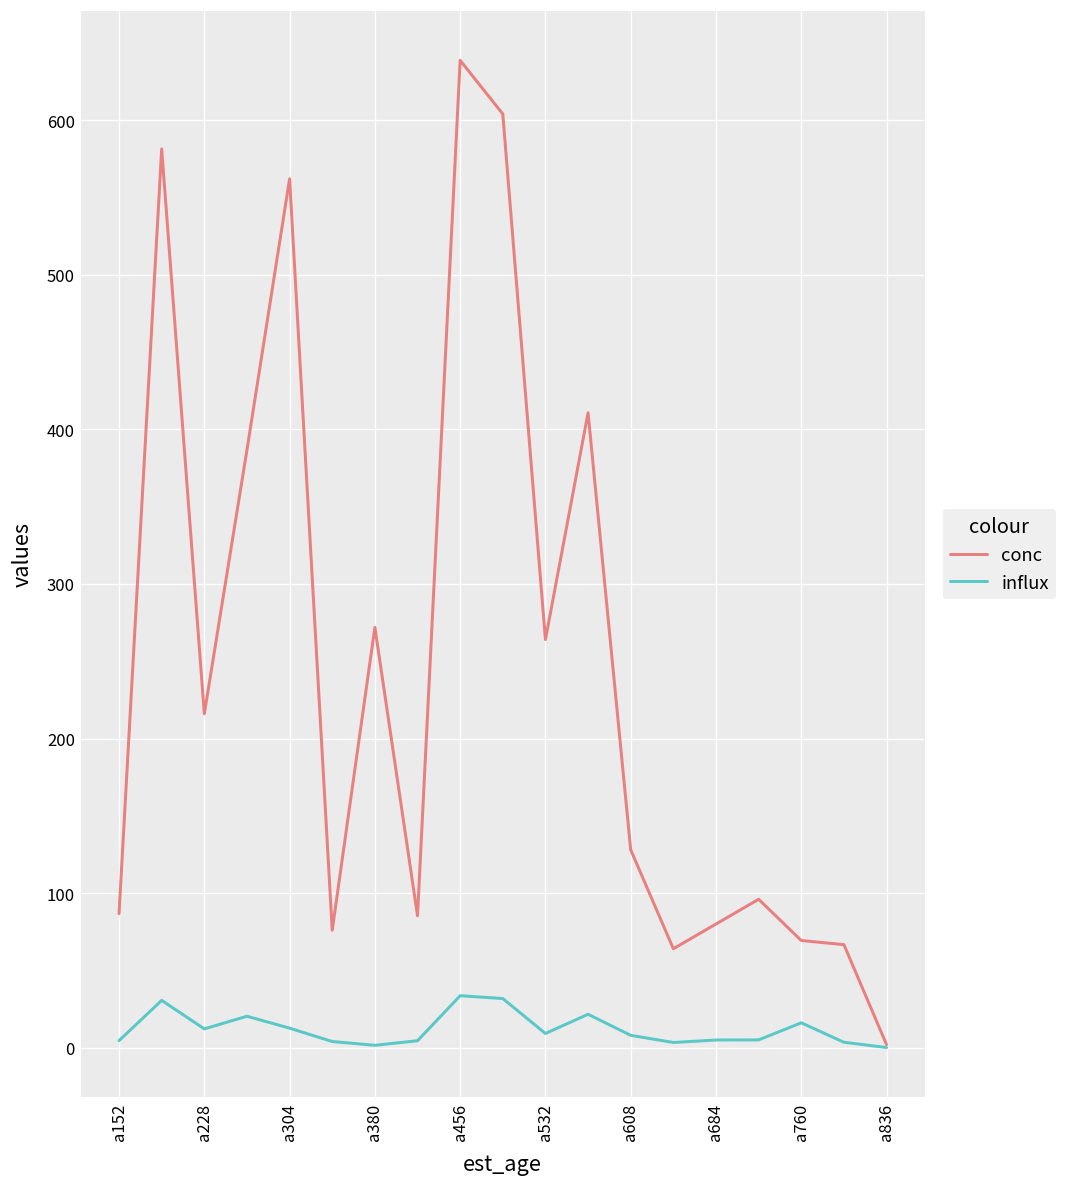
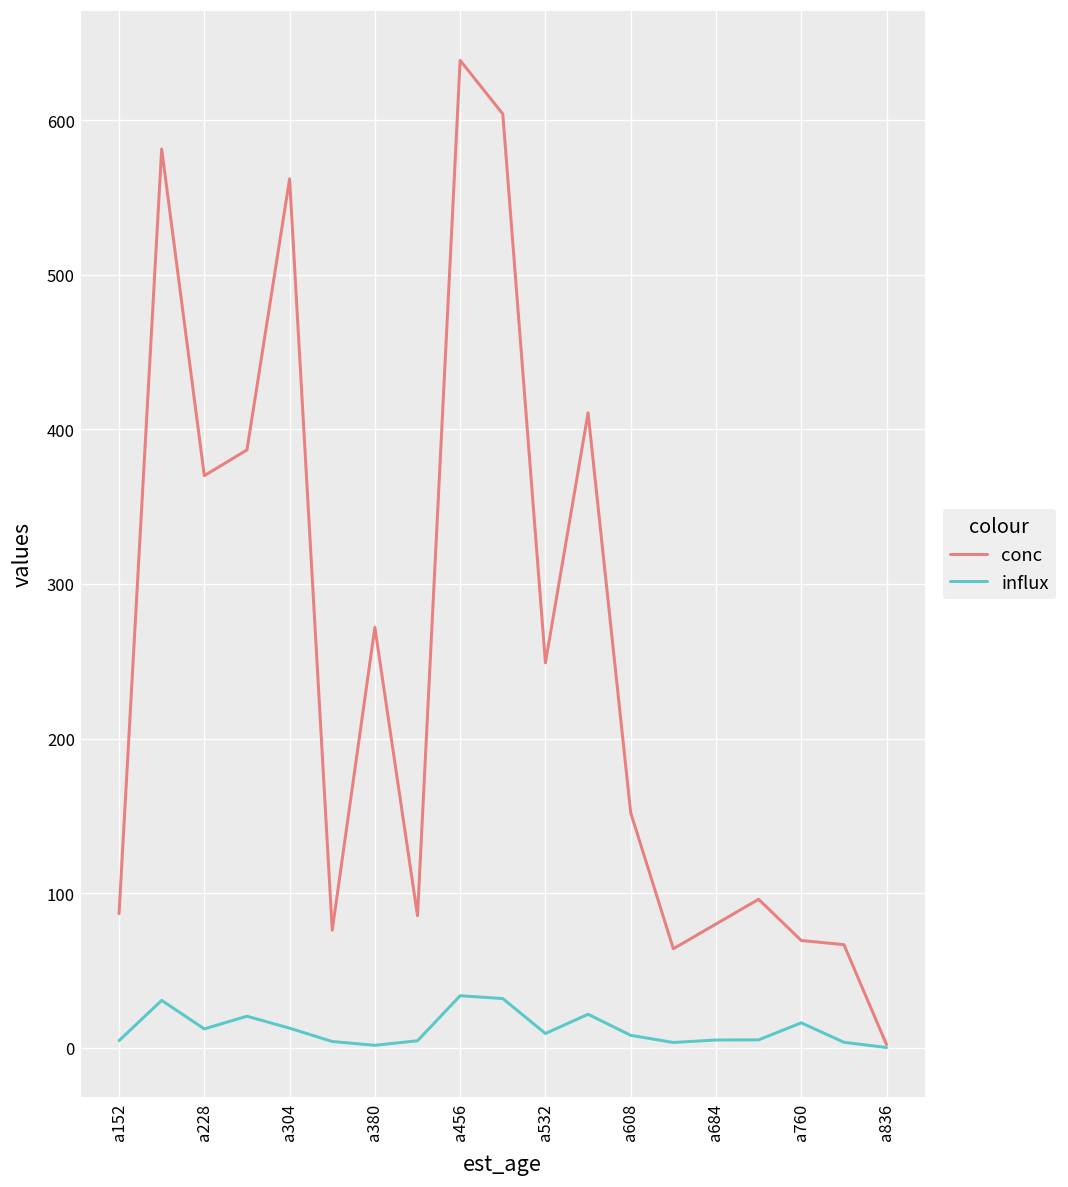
conc, a228: 216 -> 370
conc, a532: 264 -> 249
conc, a608: 128 -> 152
